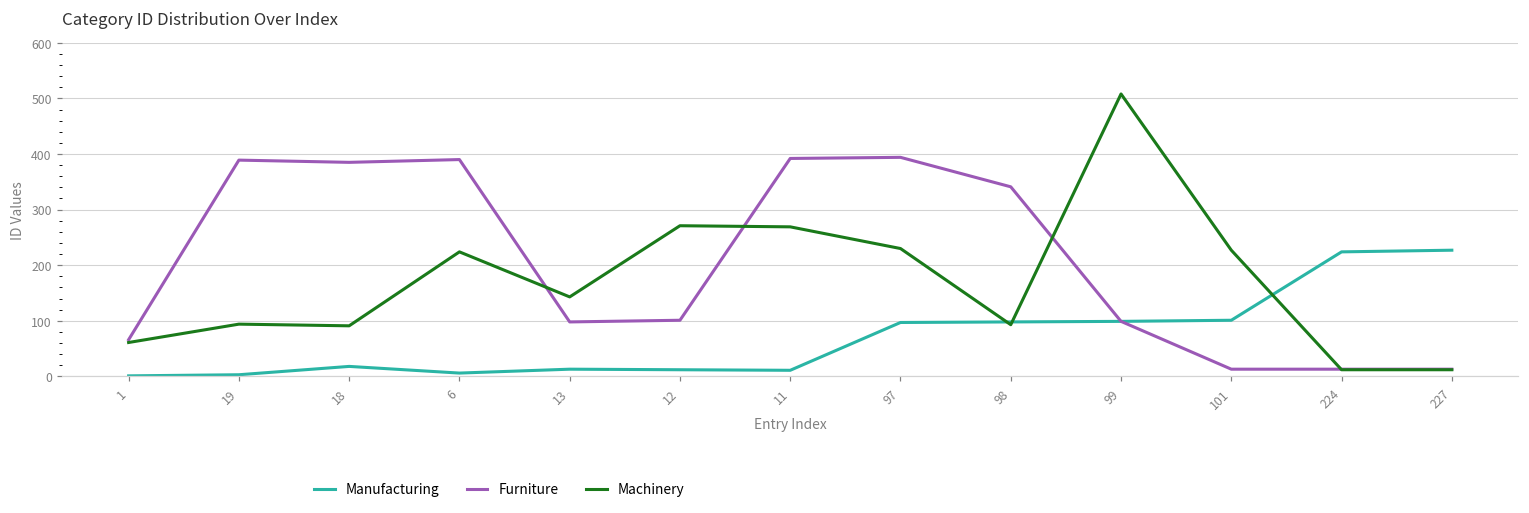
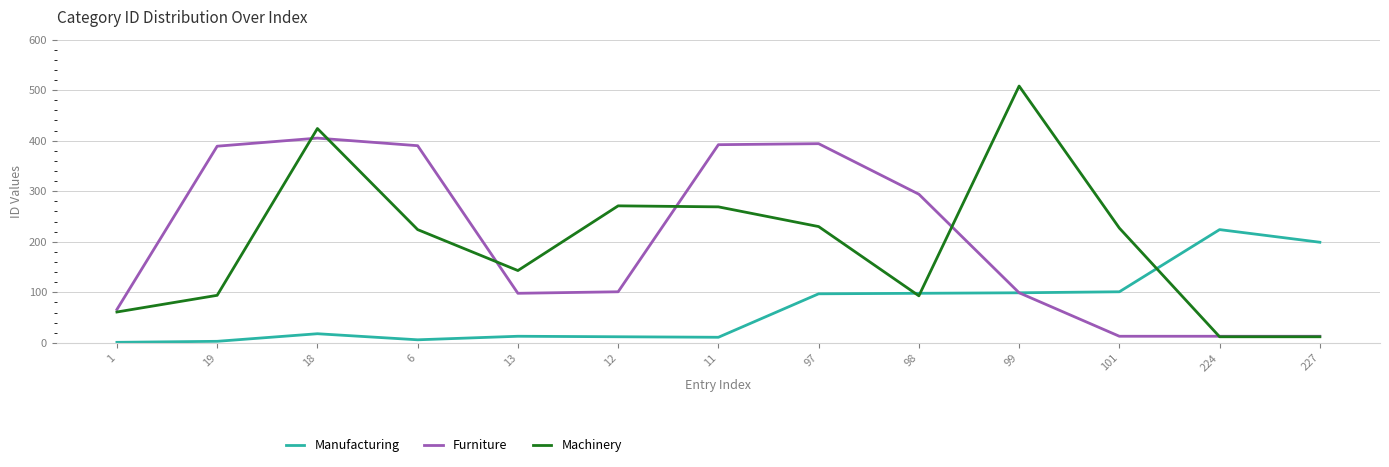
Furniture, 18: 390 -> 410
Machinery, 18: 90 -> 420
Furniture, 98: 340 -> 290
Manufacturing, 227: 230 -> 200
